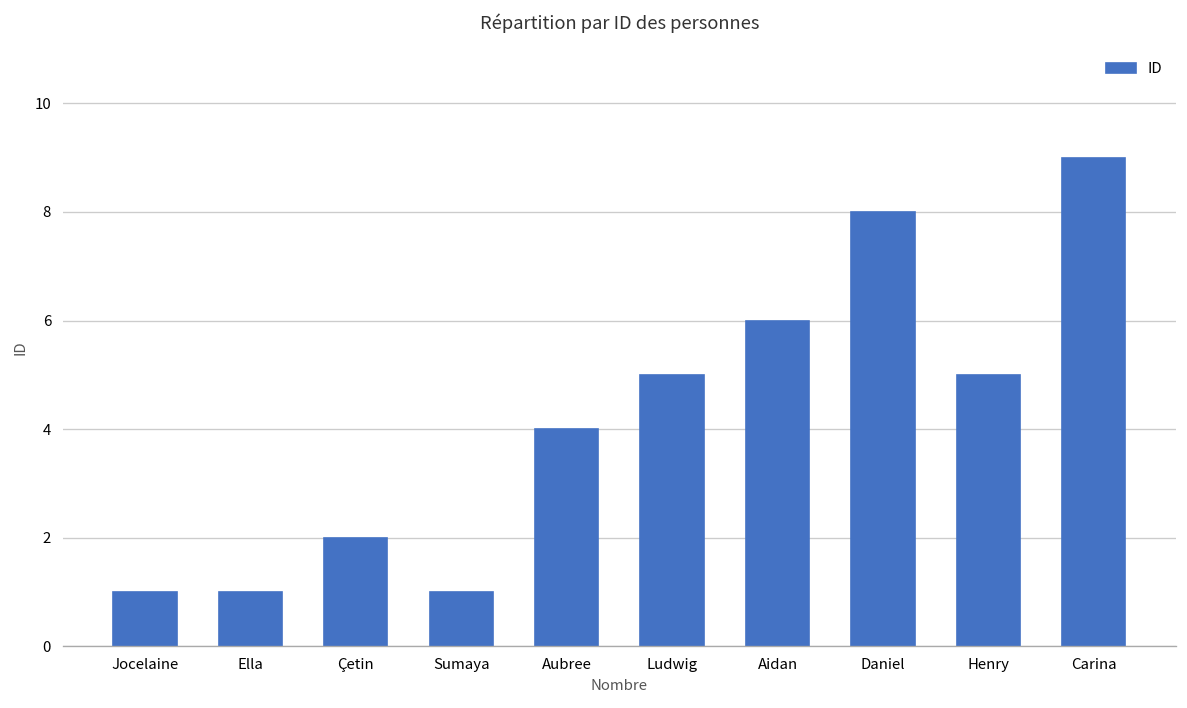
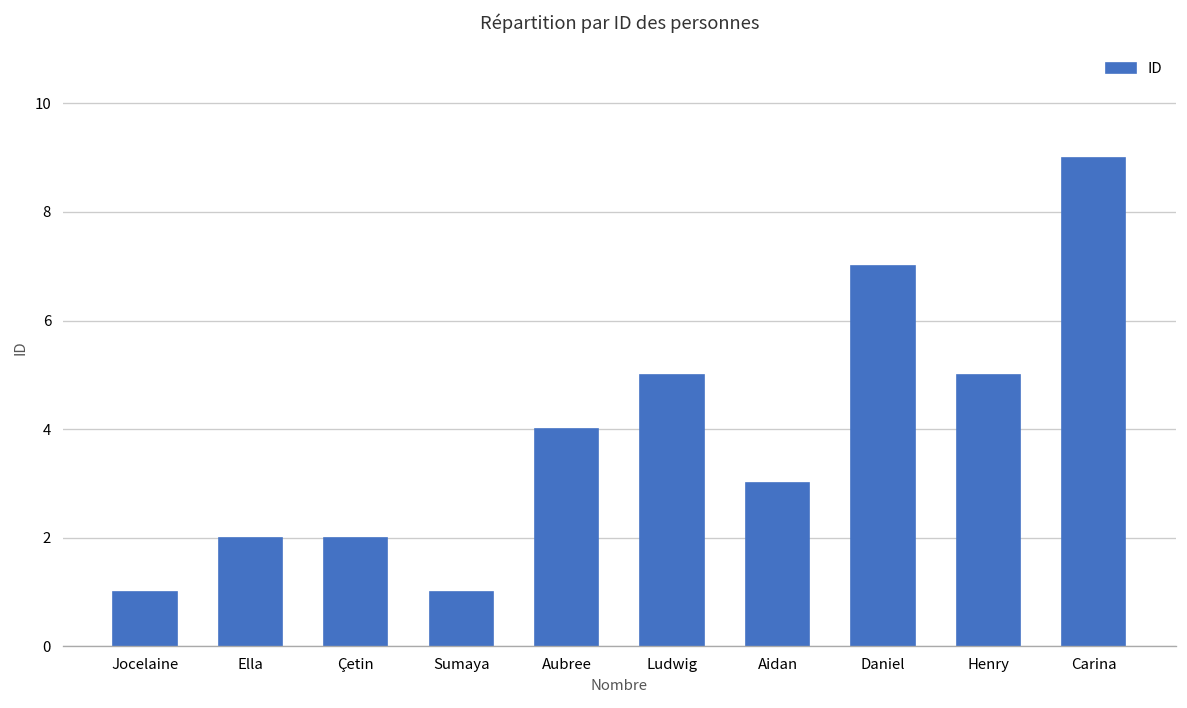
Ella: 1 -> 2
Aidan: 6 -> 3
Daniel: 8 -> 7
